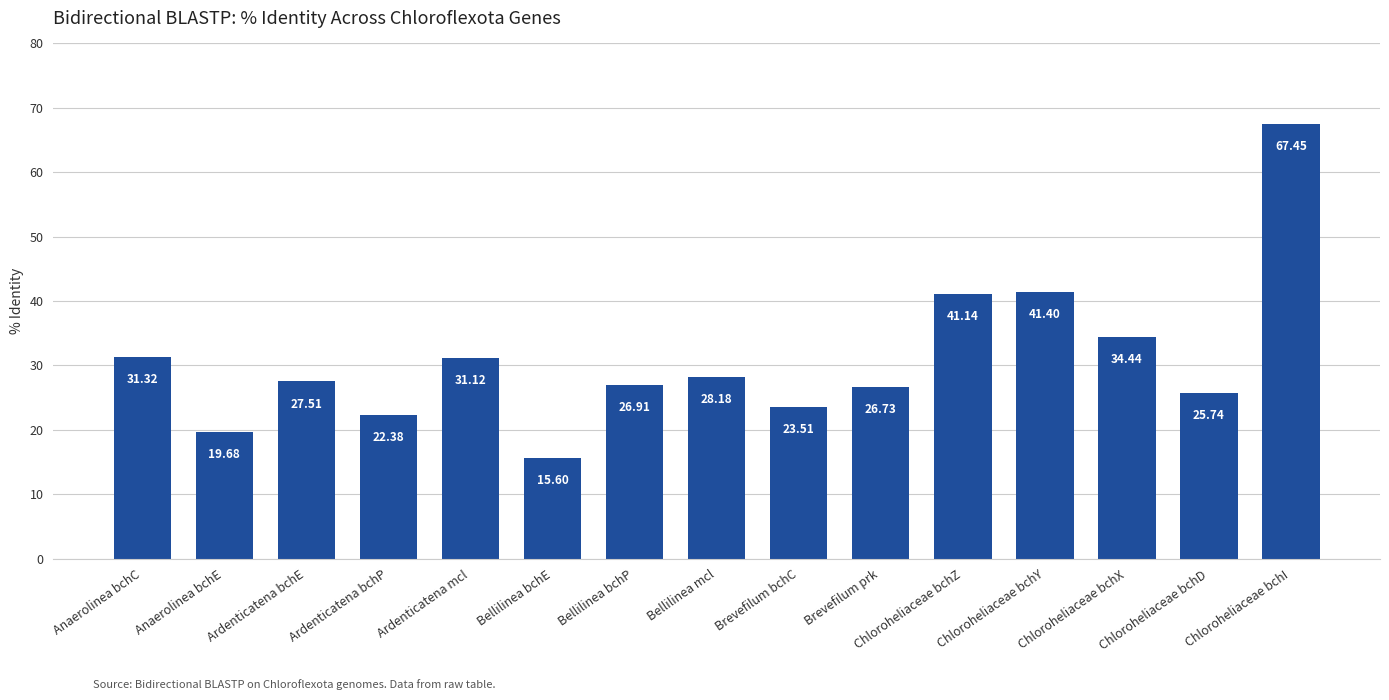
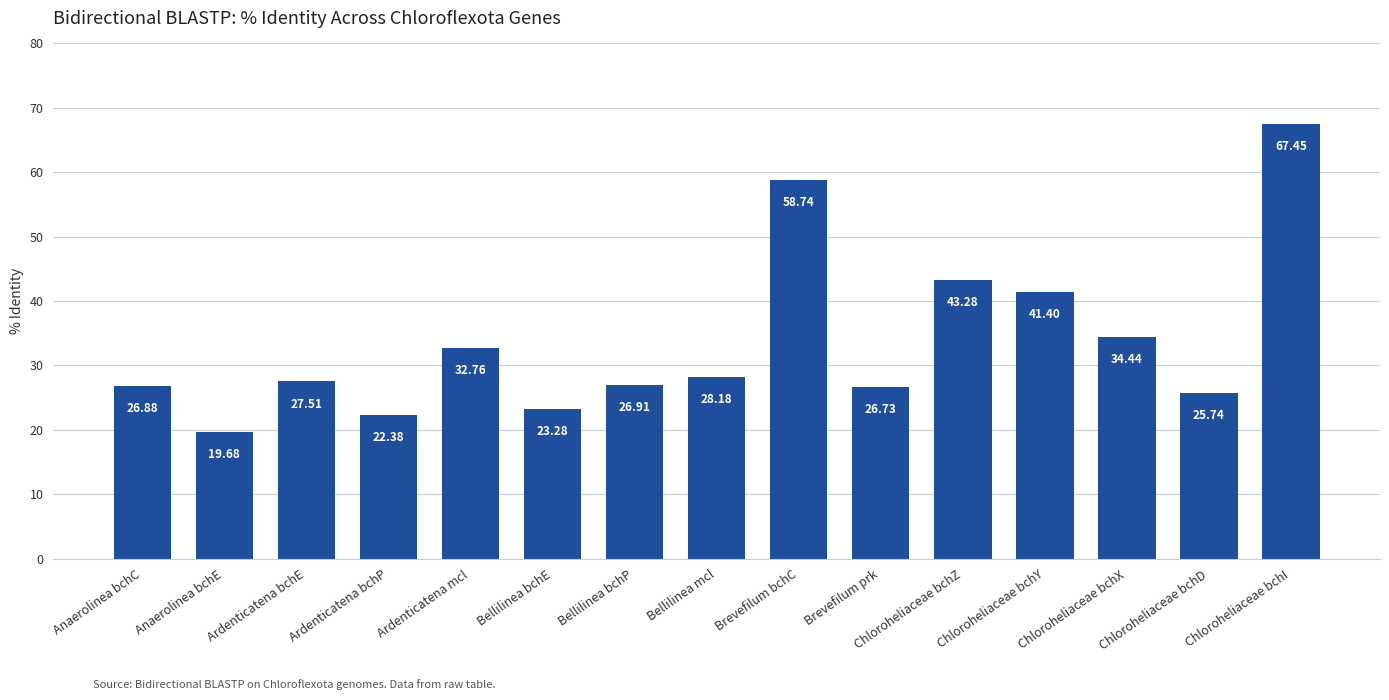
Anaerolinea bchC: 31.32 -> 26.88
Ardenticatena mcl: 31.12 -> 32.76
Bellilinea bchE: 15.60 -> 23.28
Brevefilum bchC: 23.51 -> 58.74
Chloroheliaceae bchZ: 41.14 -> 43.28
